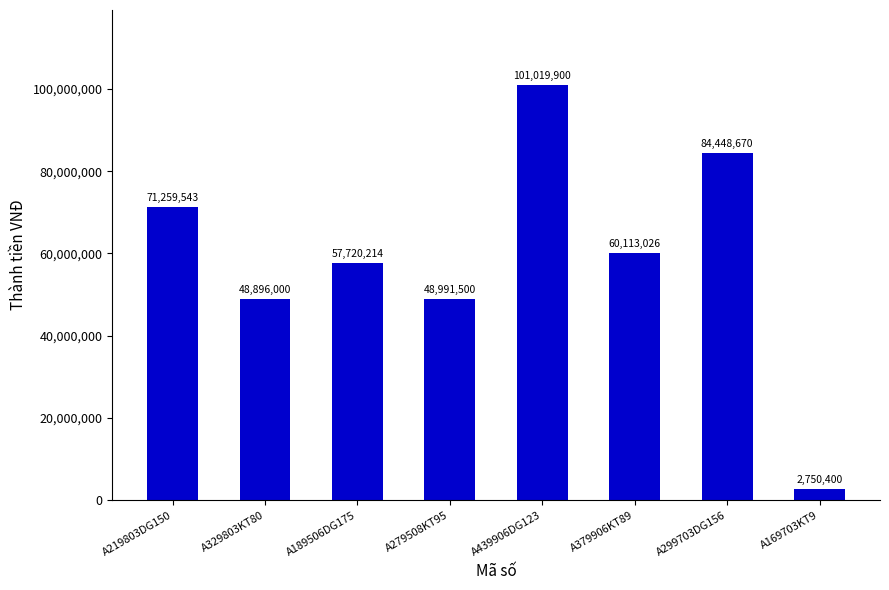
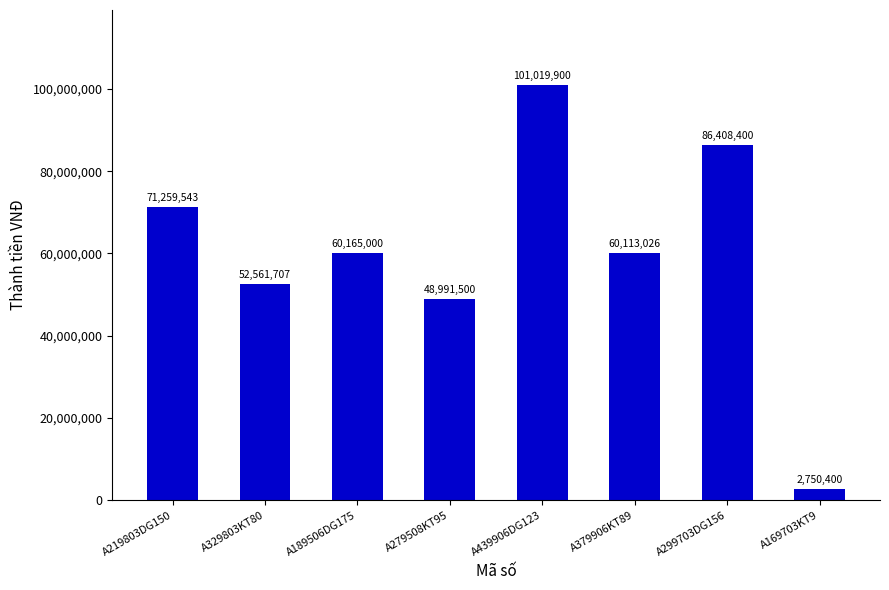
A329803KT80: 48,896,000 -> 52,561,707
A189506DG175: 57,720,214 -> 60,165,000
A299703DG156: 84,448,670 -> 86,408,400
